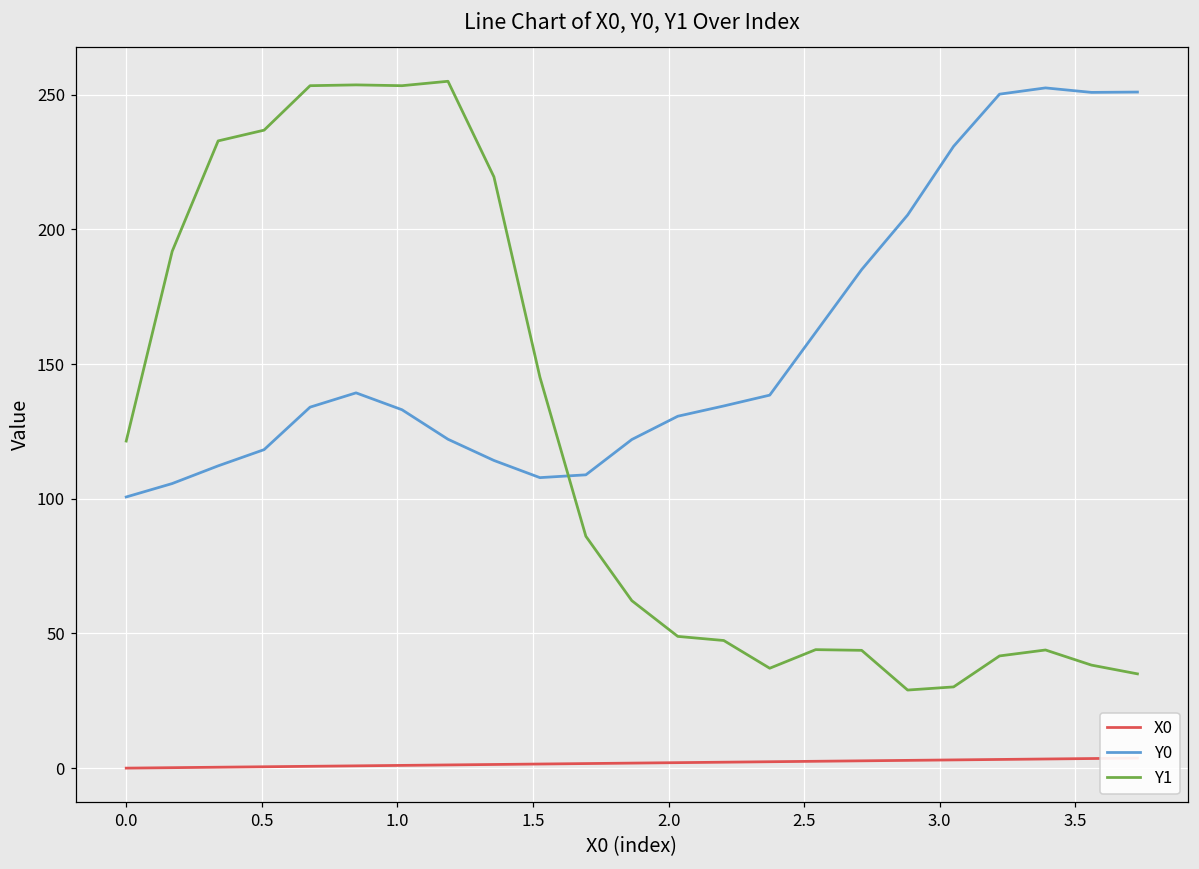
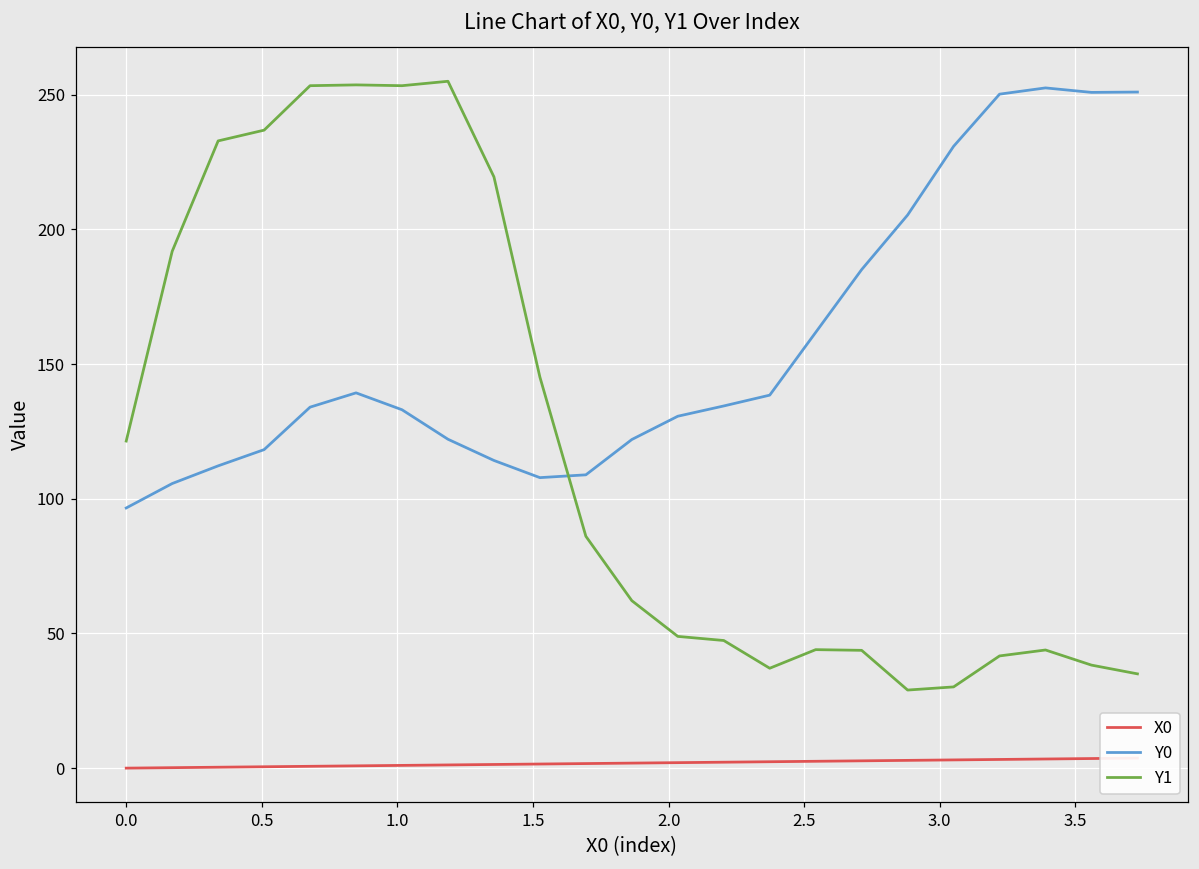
Y0, 0.0: 101 -> 97
